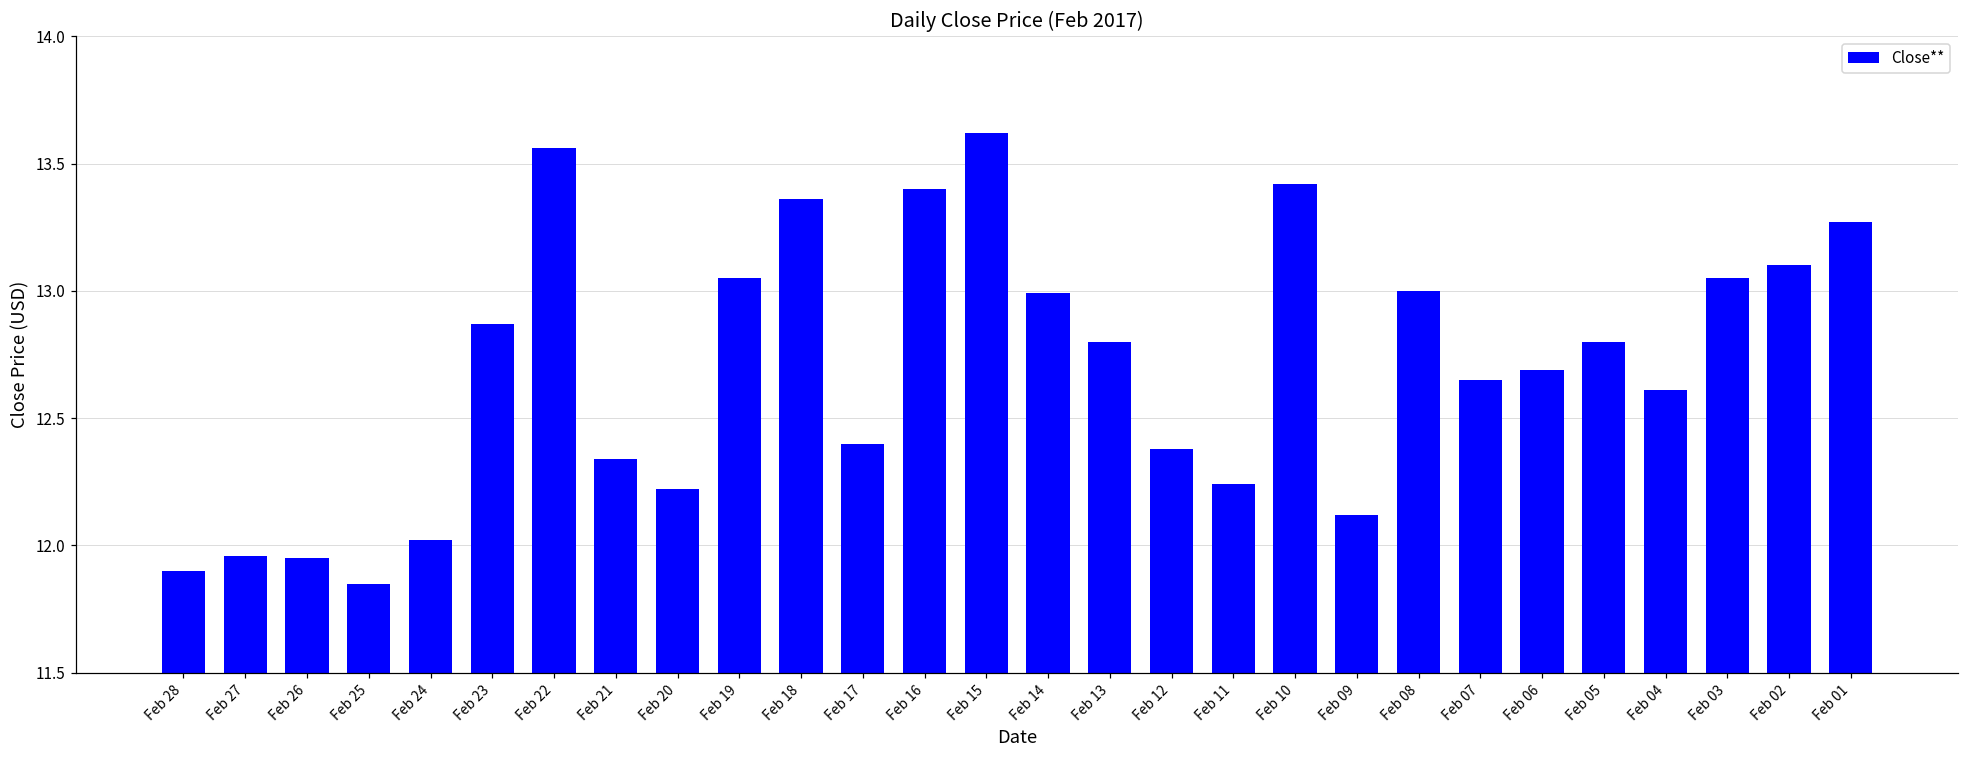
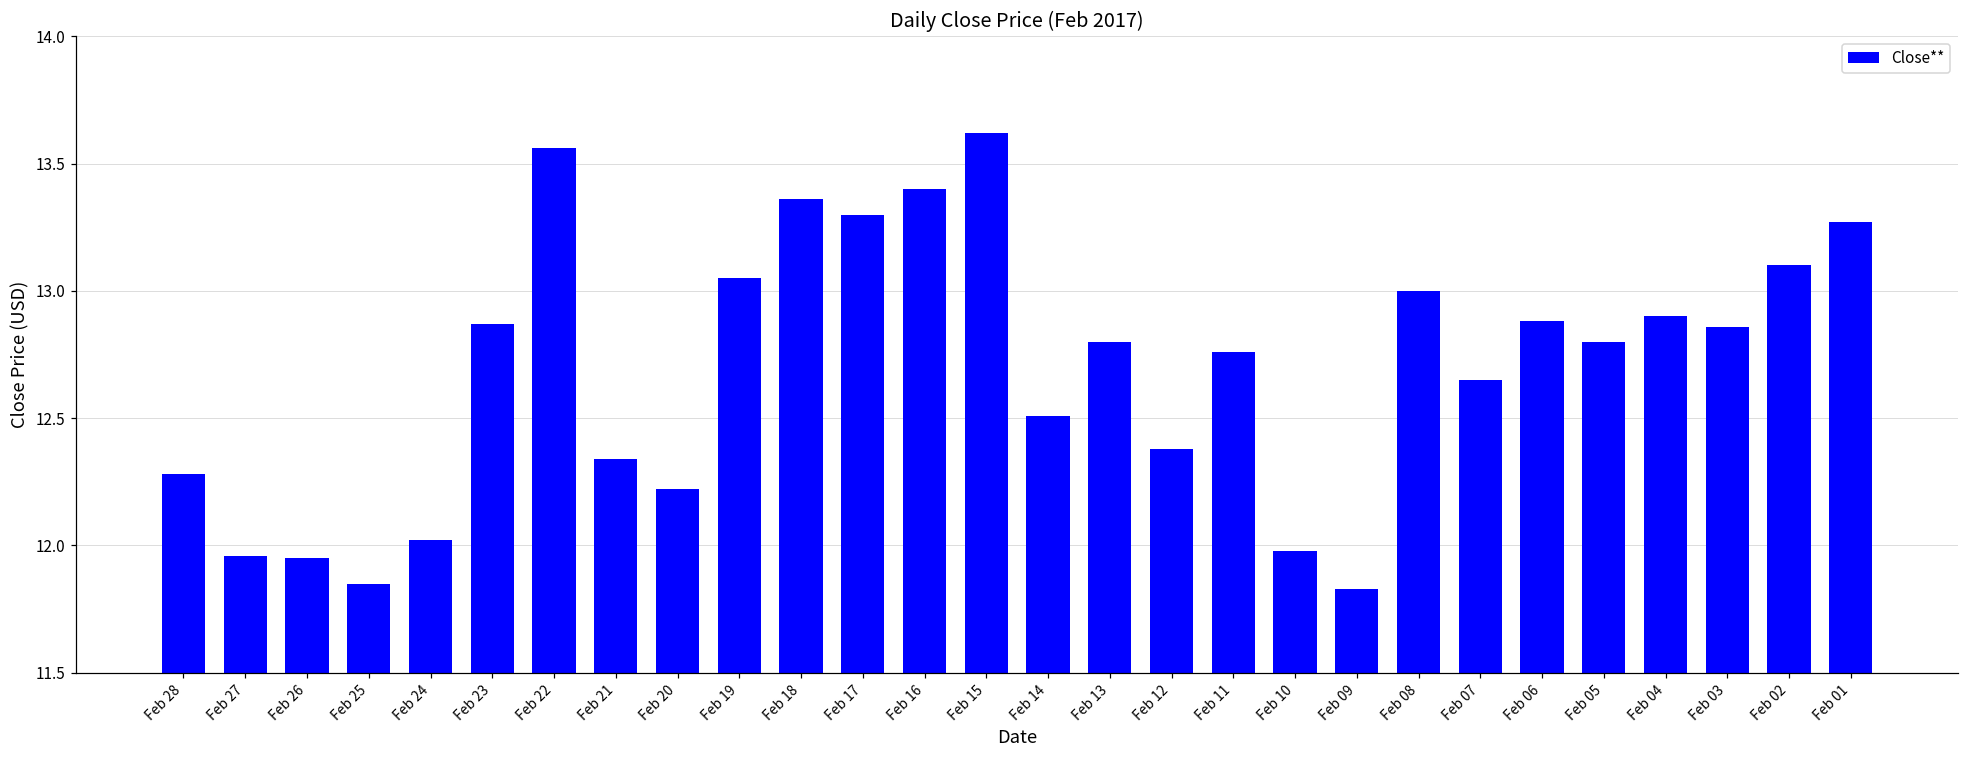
Feb 28: 11.90 -> 12.28
Feb 17: 12.4 -> 13.3
Feb 14: 12.99 -> 12.51
Feb 11: 12.24 -> 12.76
Feb 10: 13.42 -> 11.98
Feb 09: 12.12 -> 11.83
Feb 06: 12.69 -> 12.88
Feb 04: 12.61 -> 12.90
Feb 03: 13.05 -> 12.86
